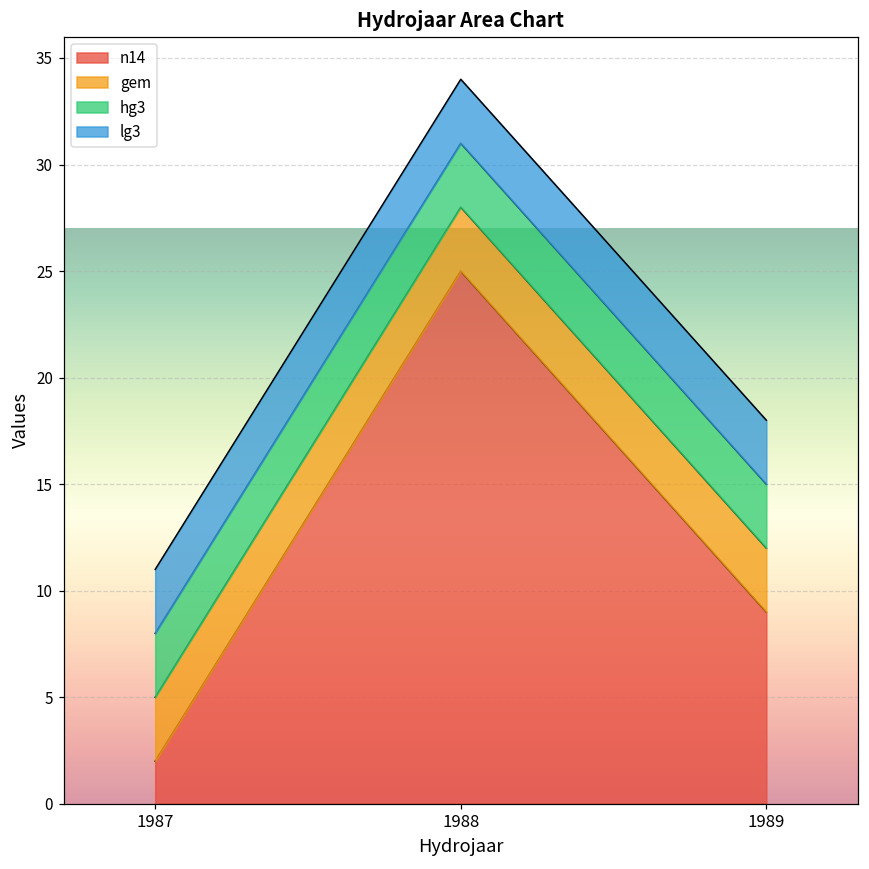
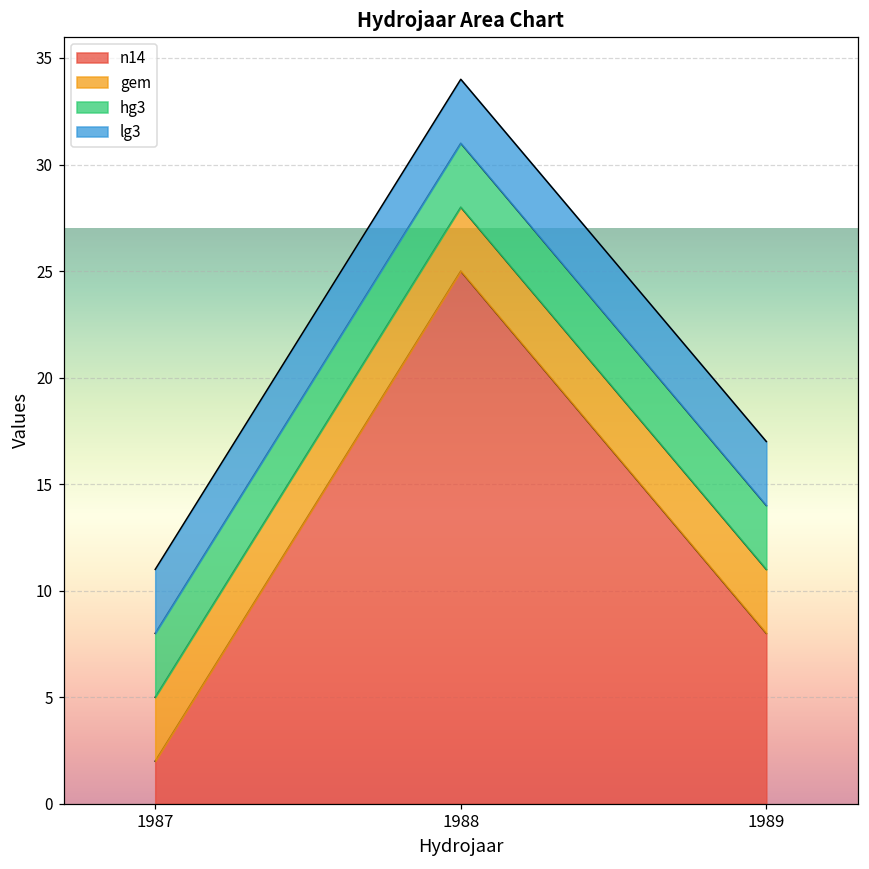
n14, 1989: 9 -> 8
